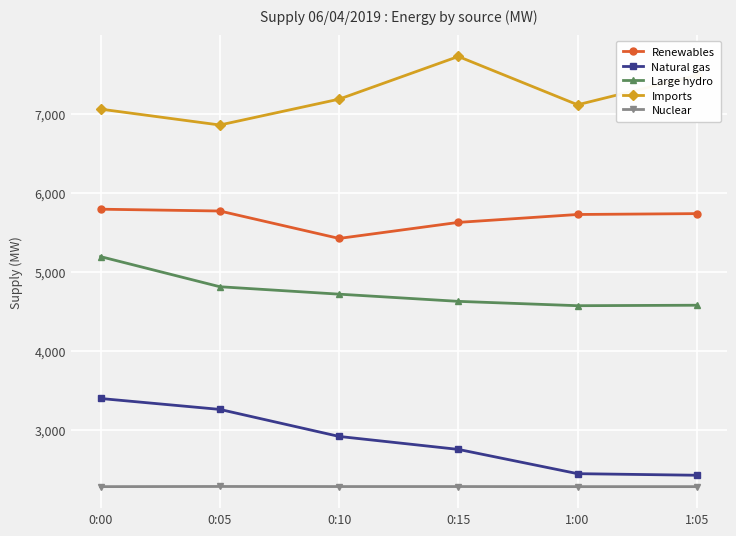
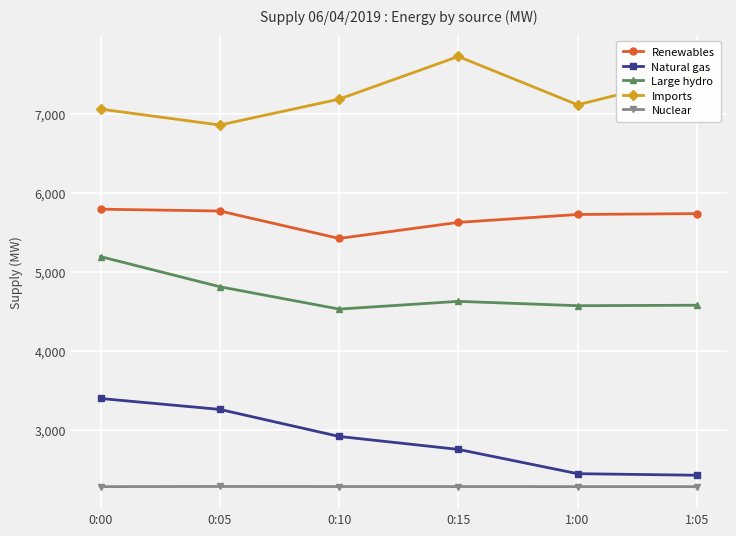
Large hydro, 0:10: 4,700 -> 4,500
